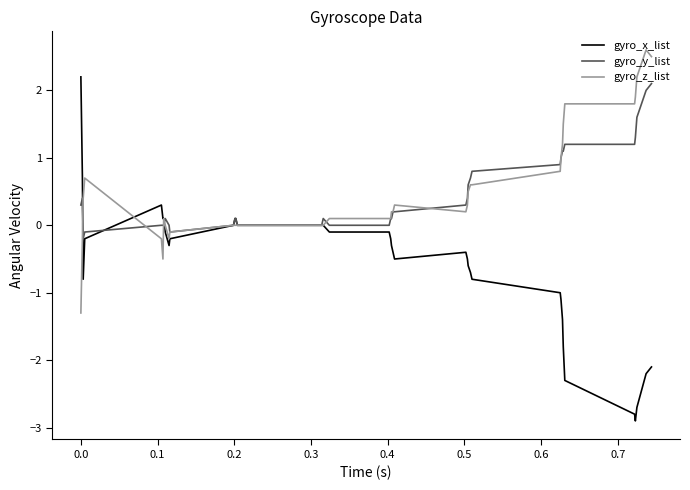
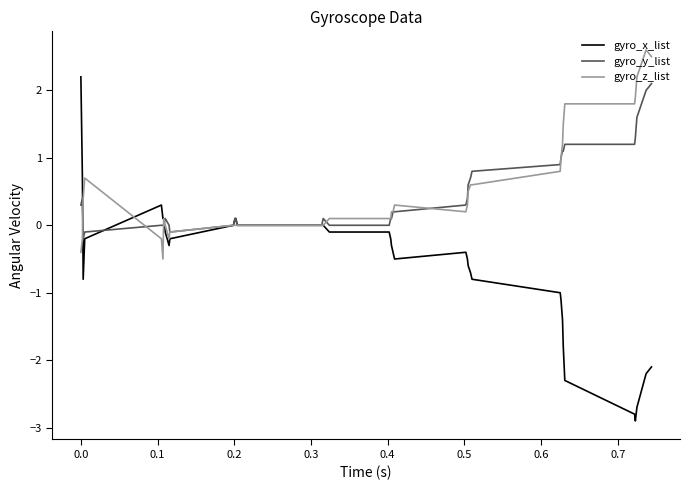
gyro_z_list, 0.0: -1.3 -> -0.4
